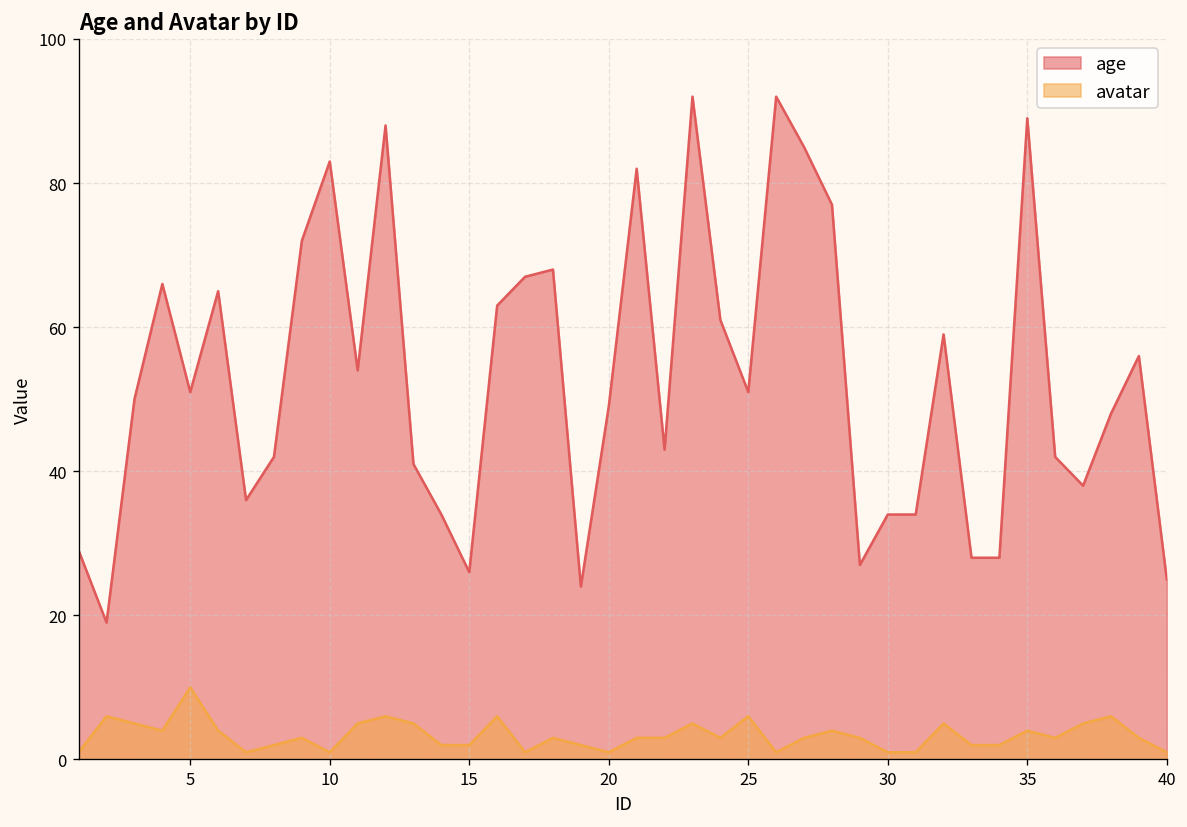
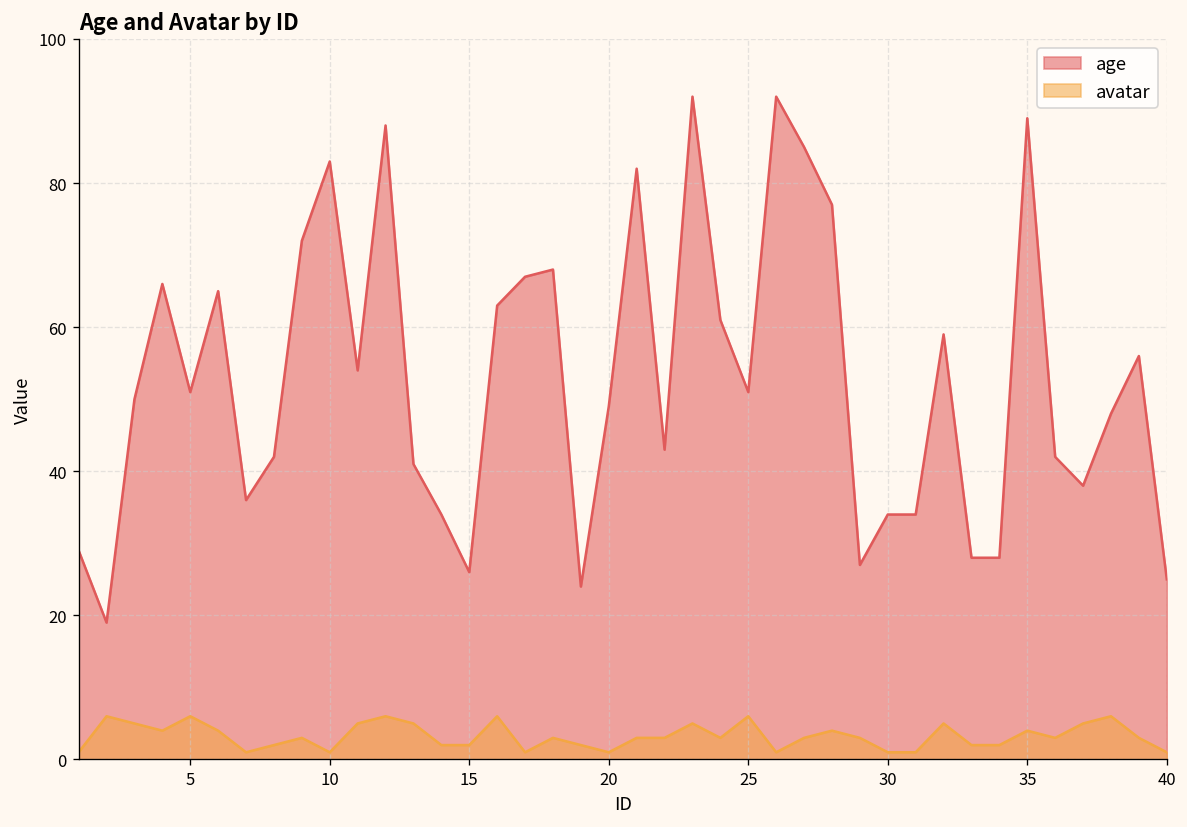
avatar, 5: 10 -> 6
